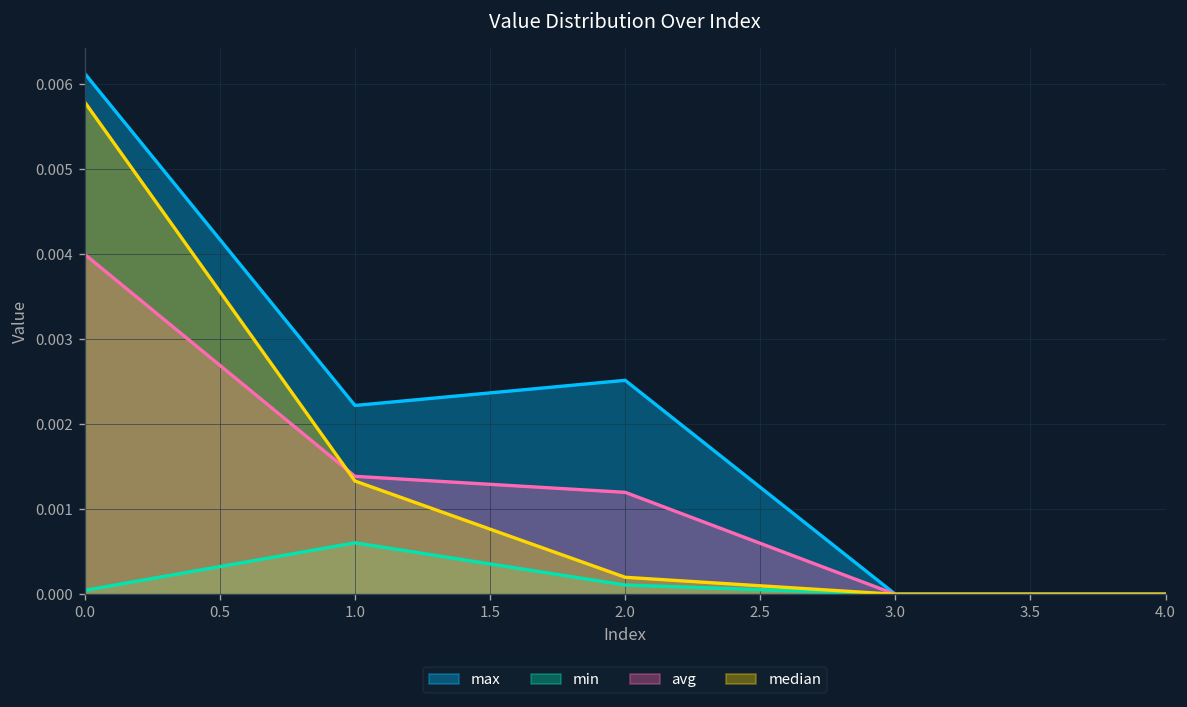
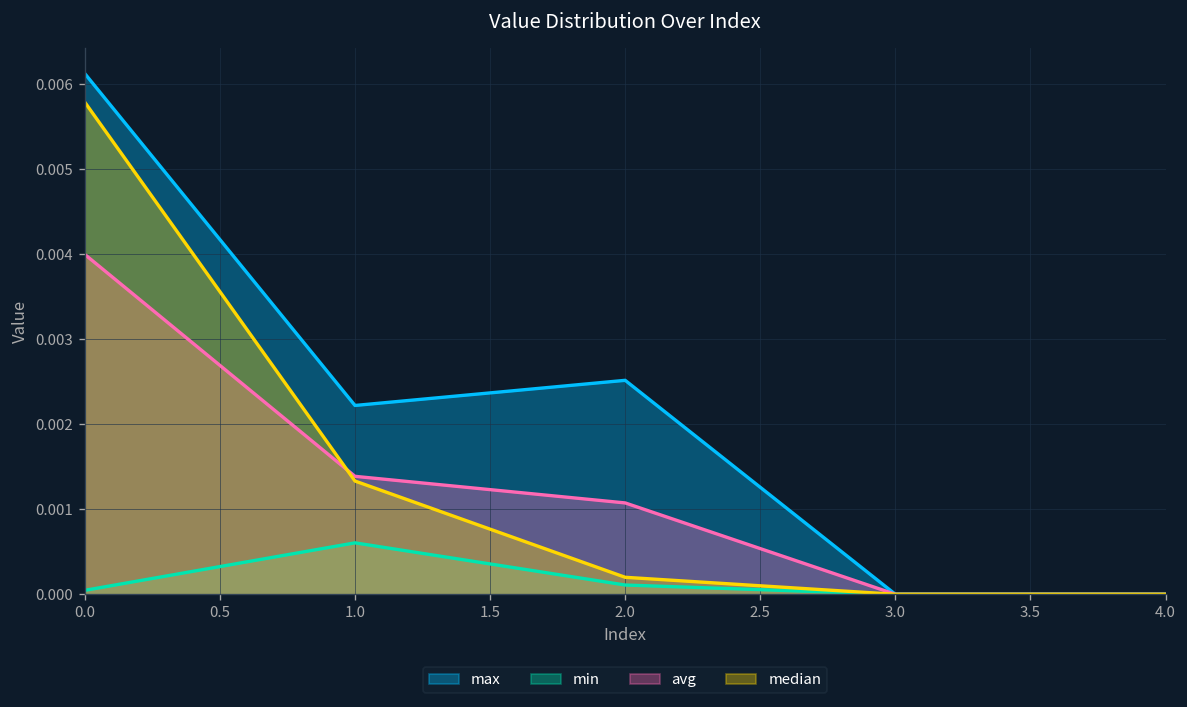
avg, 2.0: 0.0012 -> 0.0011
